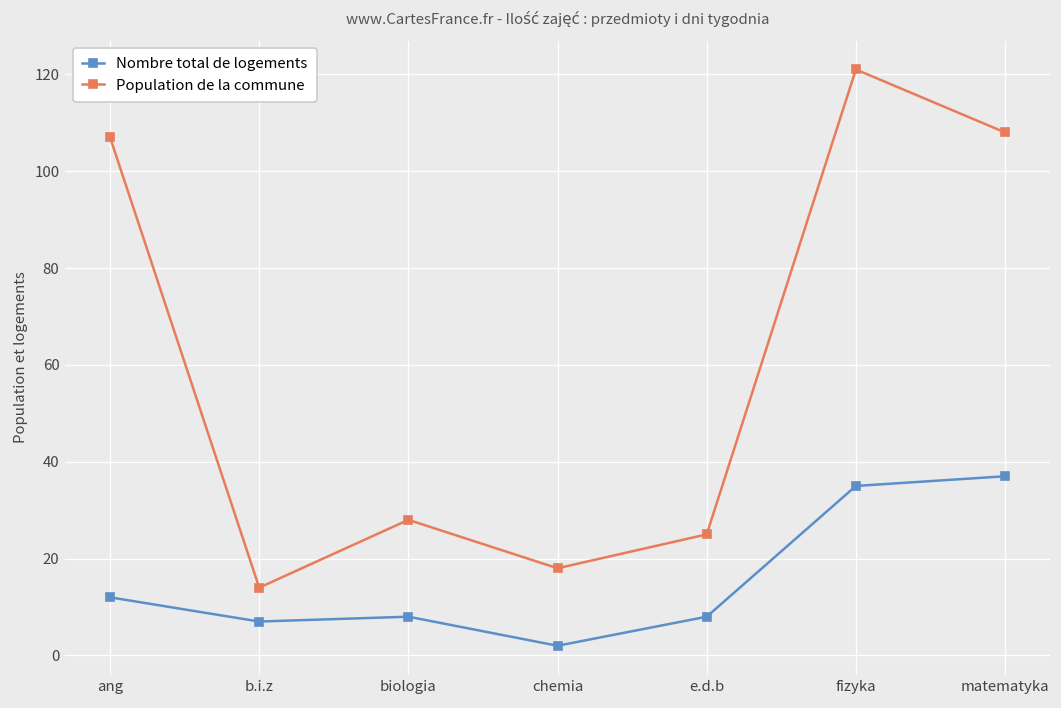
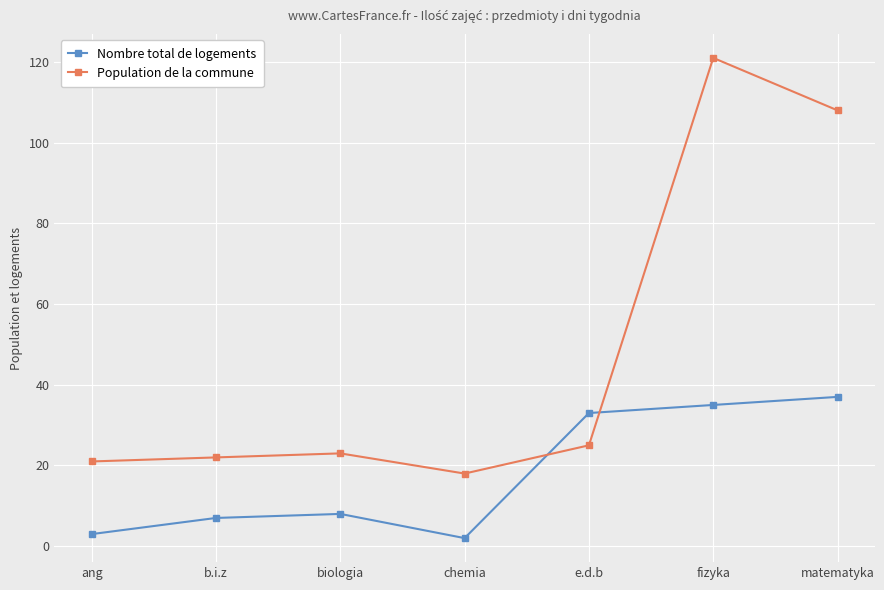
Nombre total de logements, ang: 12 -> 3
Population de la commune, ang: 107 -> 21
Population de la commune, b.i.z: 14 -> 22
Population de la commune, biologia: 28 -> 23
Nombre total de logements, e.d.b: 8 -> 33
